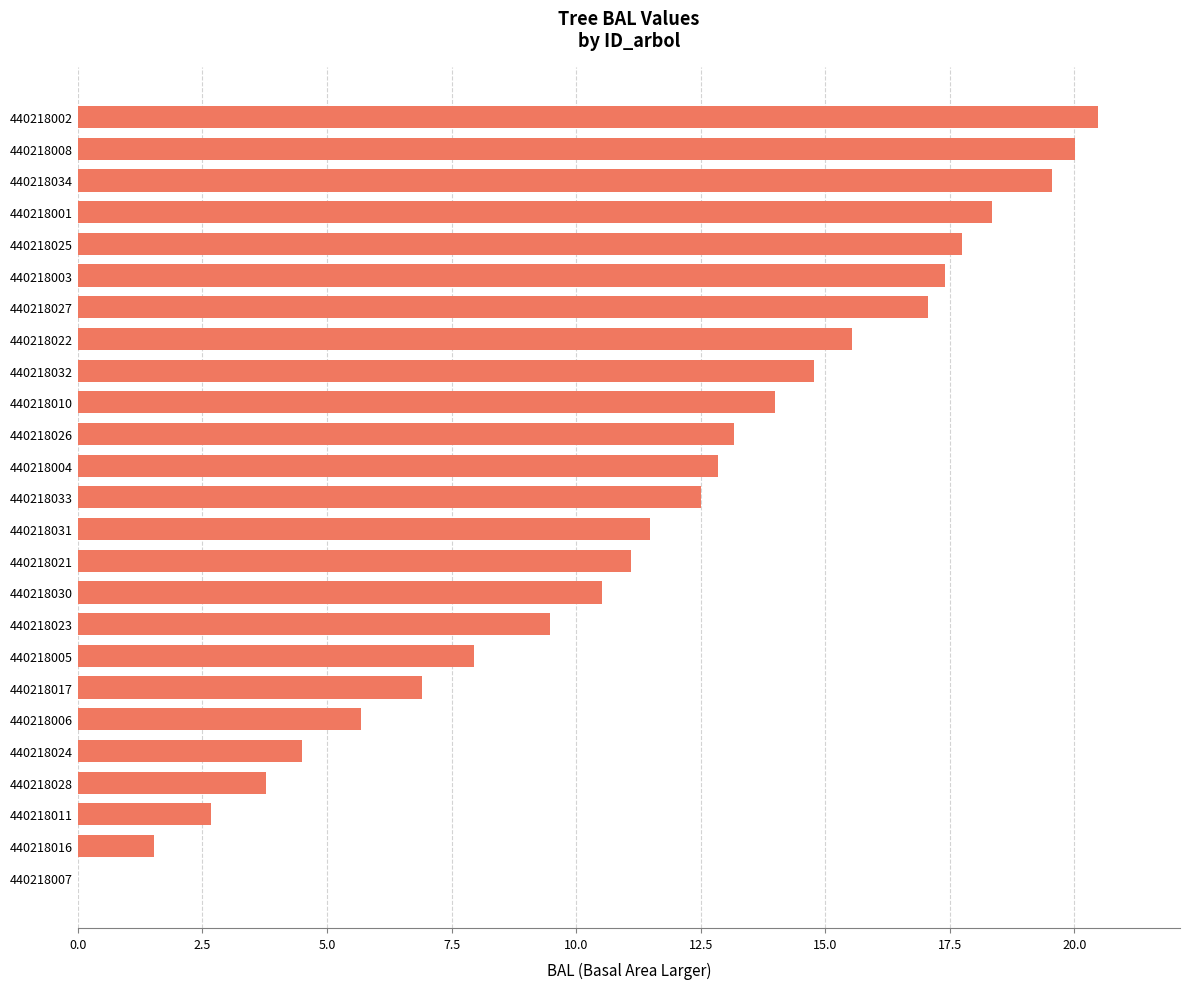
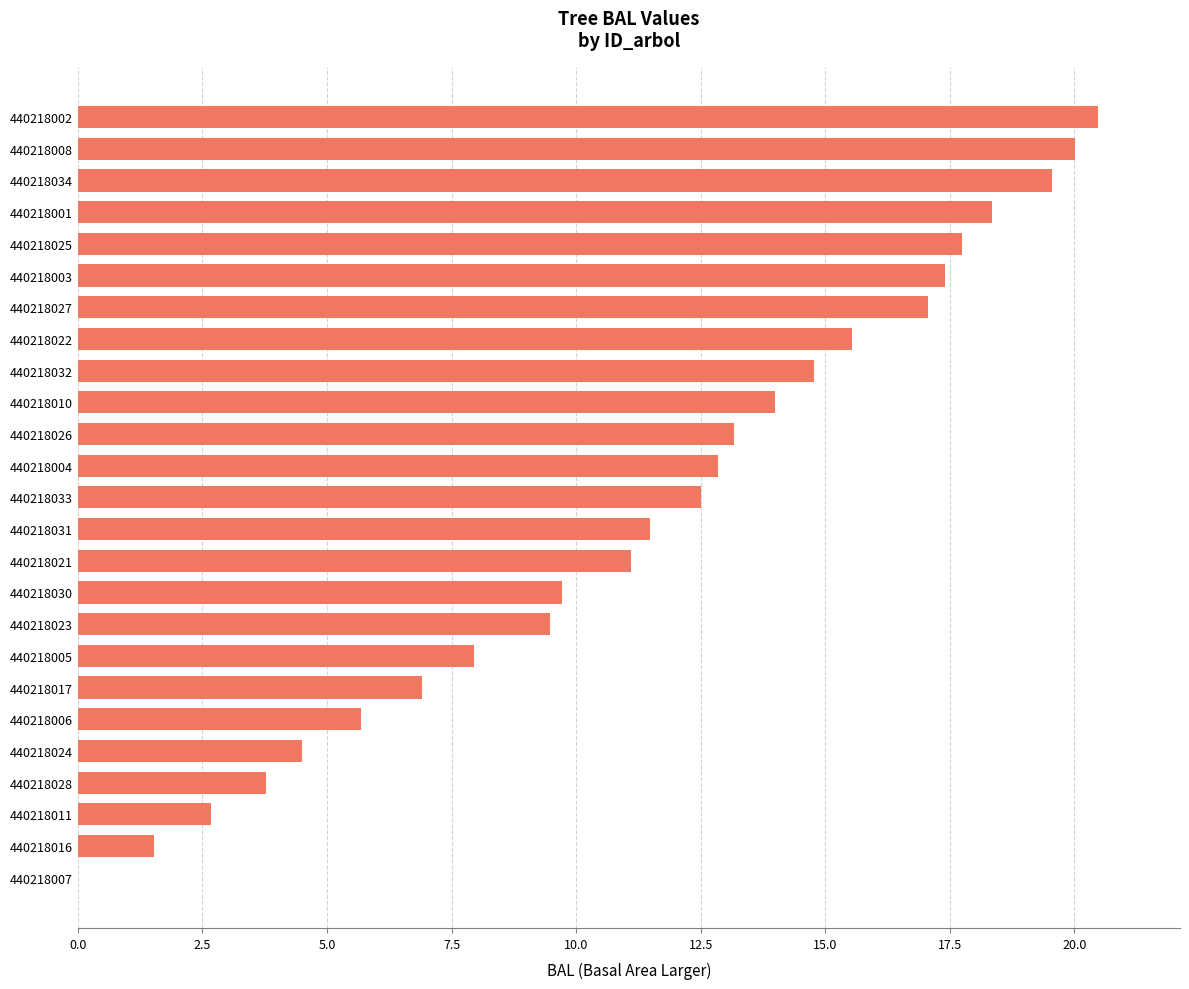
440218030: 10.5 -> 9.7
